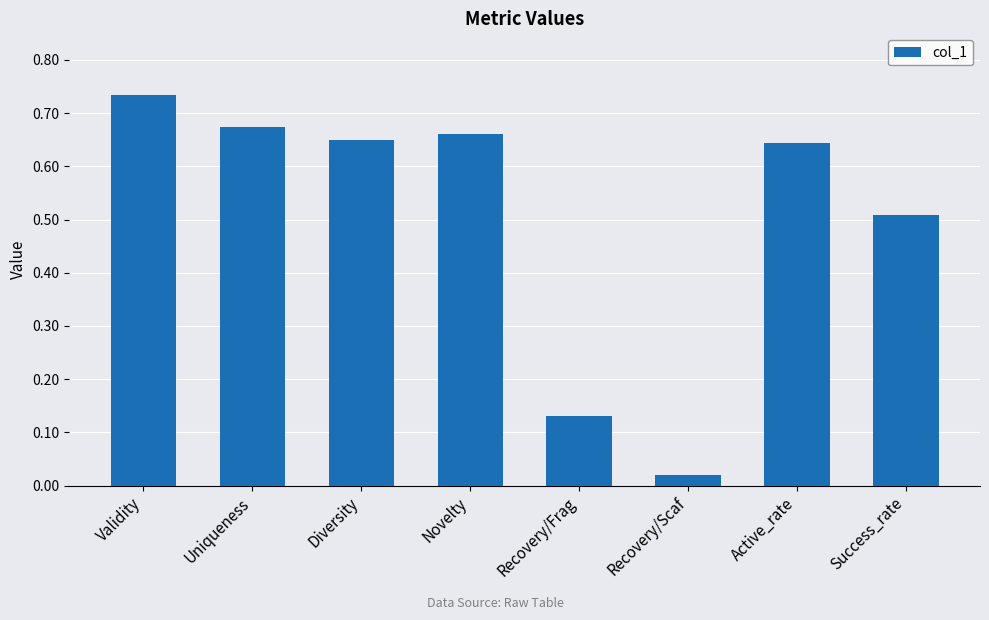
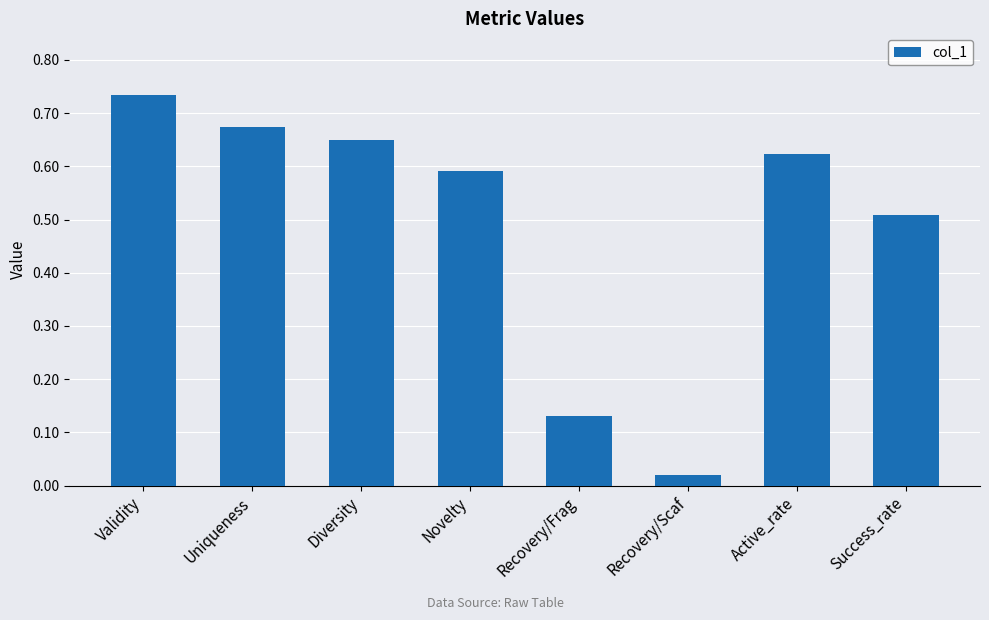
Novelty: 0.66 -> 0.59
Active_rate: 0.64 -> 0.62
